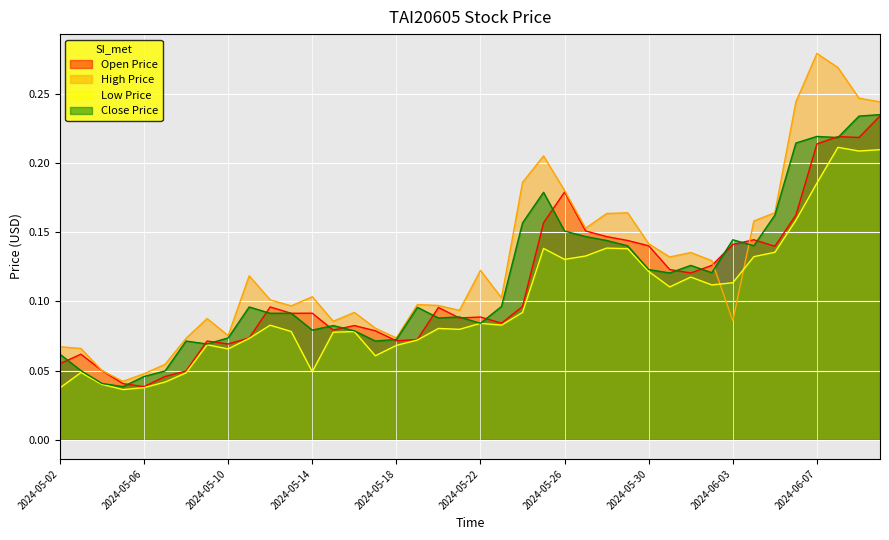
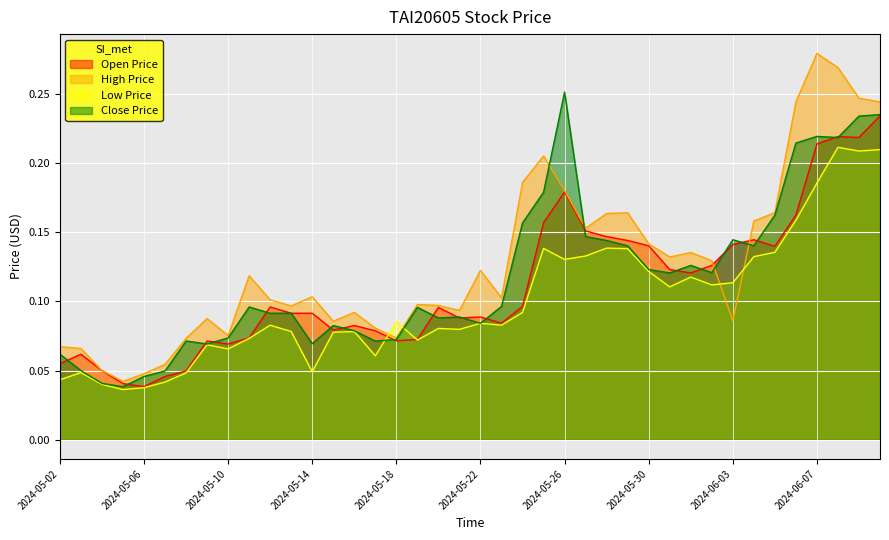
Low Price, 2024-05-02: 0.037 -> 0.043
Close Price, 2024-05-14: 0.079 -> 0.069
Low Price, 2024-05-18: 0.068 -> 0.085
Close Price, 2024-05-26: 0.151 -> 0.252
